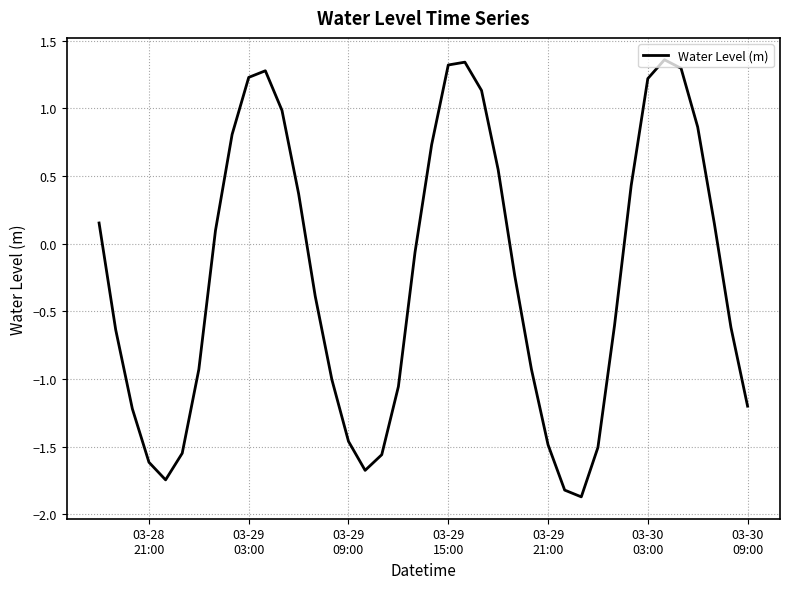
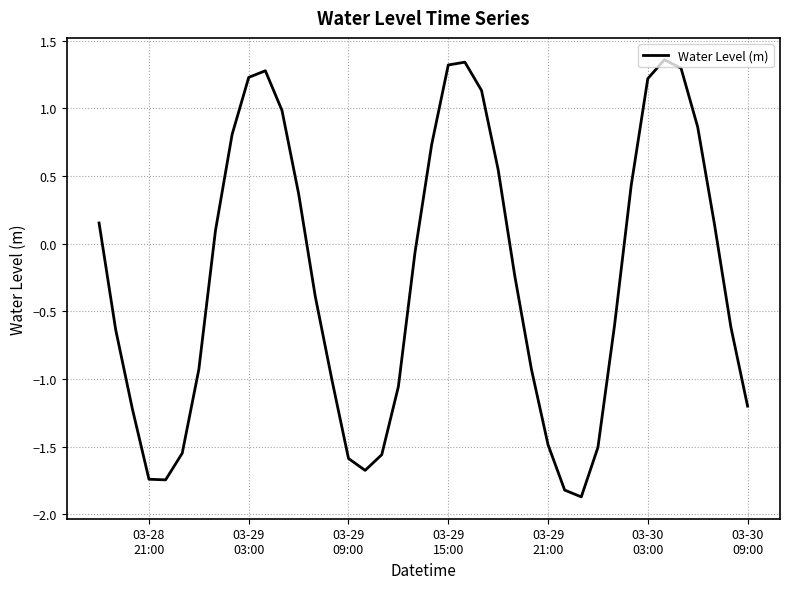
03-28 21:00: -1.62 -> -1.74
03-29 09:00: -1.46 -> -1.59
